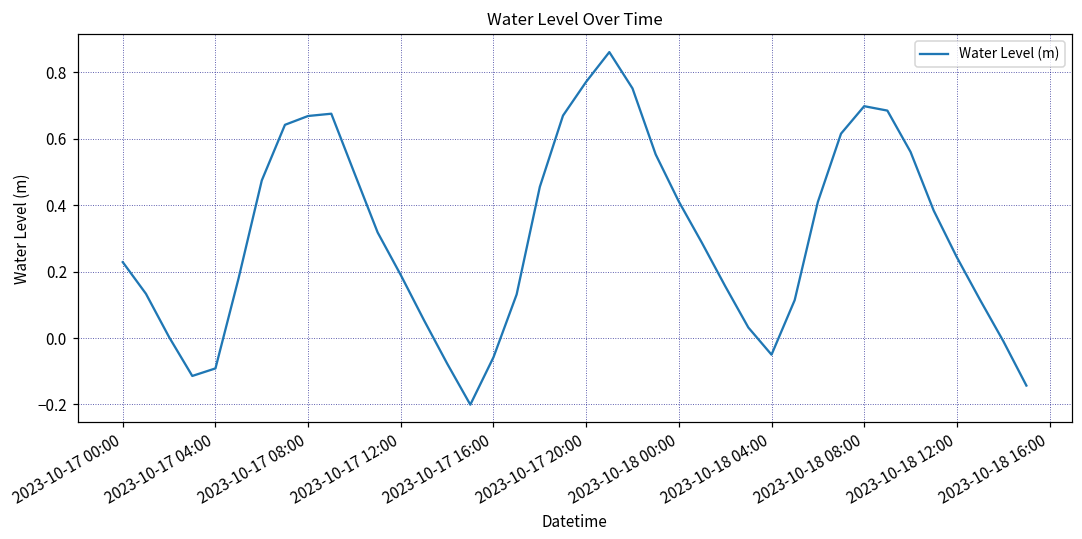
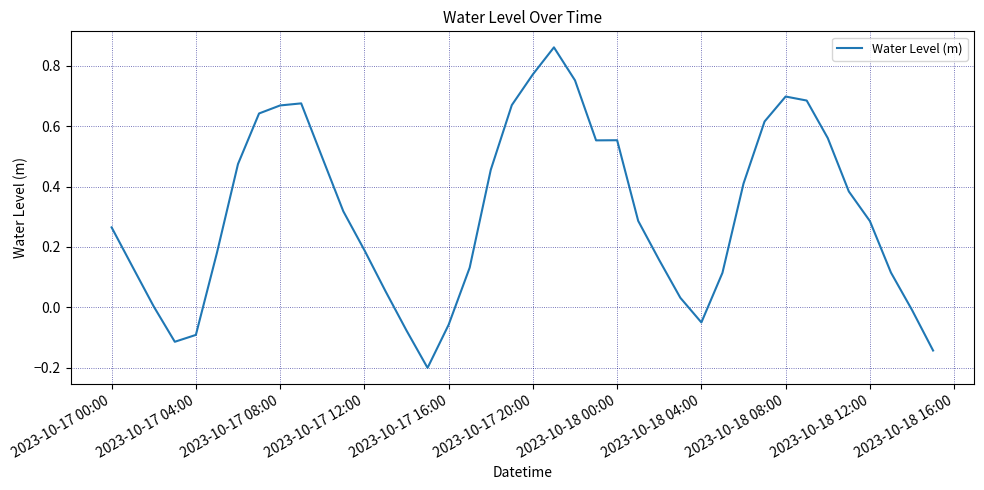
2023-10-17 00:00: 0.23 -> 0.26
2023-10-18 00:00: 0.41 -> 0.55
2023-10-18 12:00: 0.24 -> 0.29
